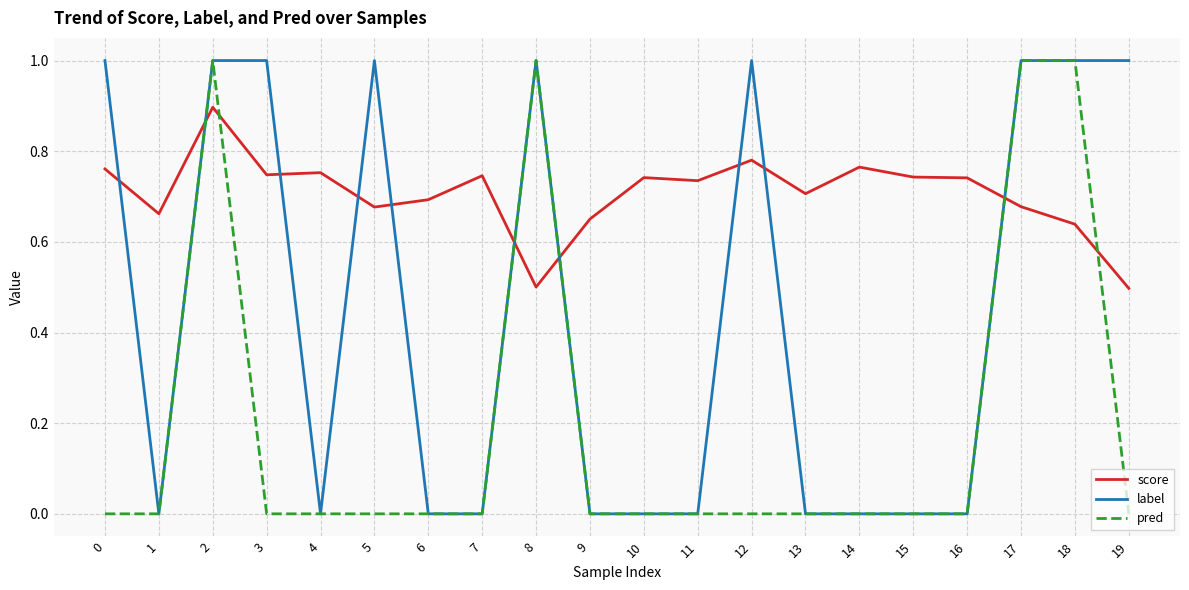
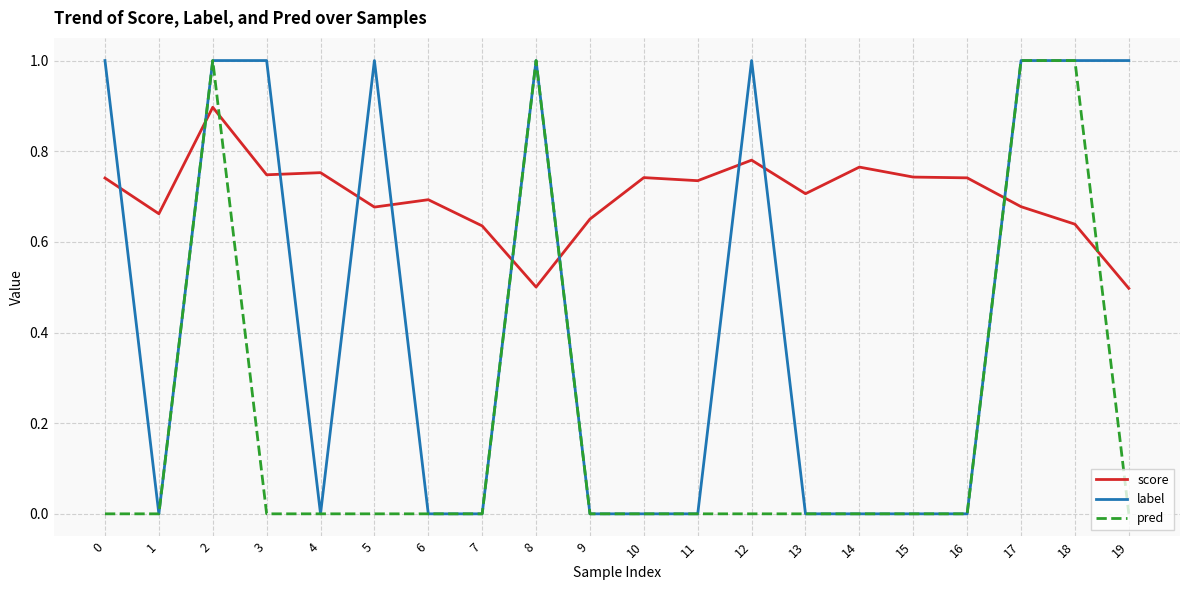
score, 0: 0.76 -> 0.74
score, 7: 0.75 -> 0.64
